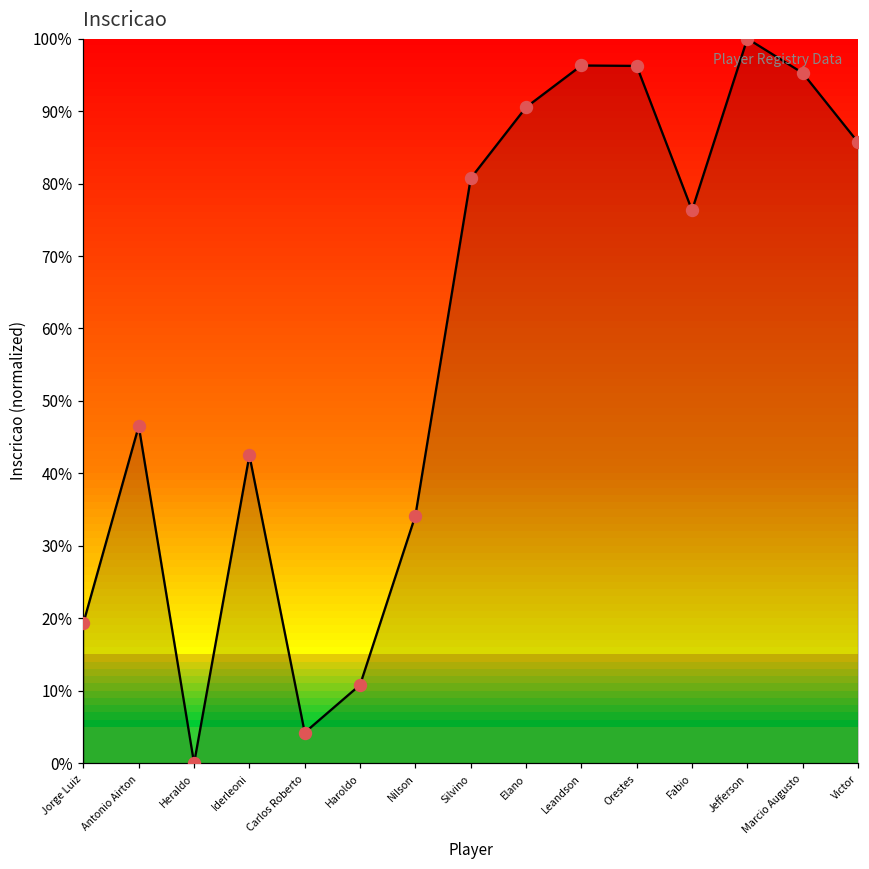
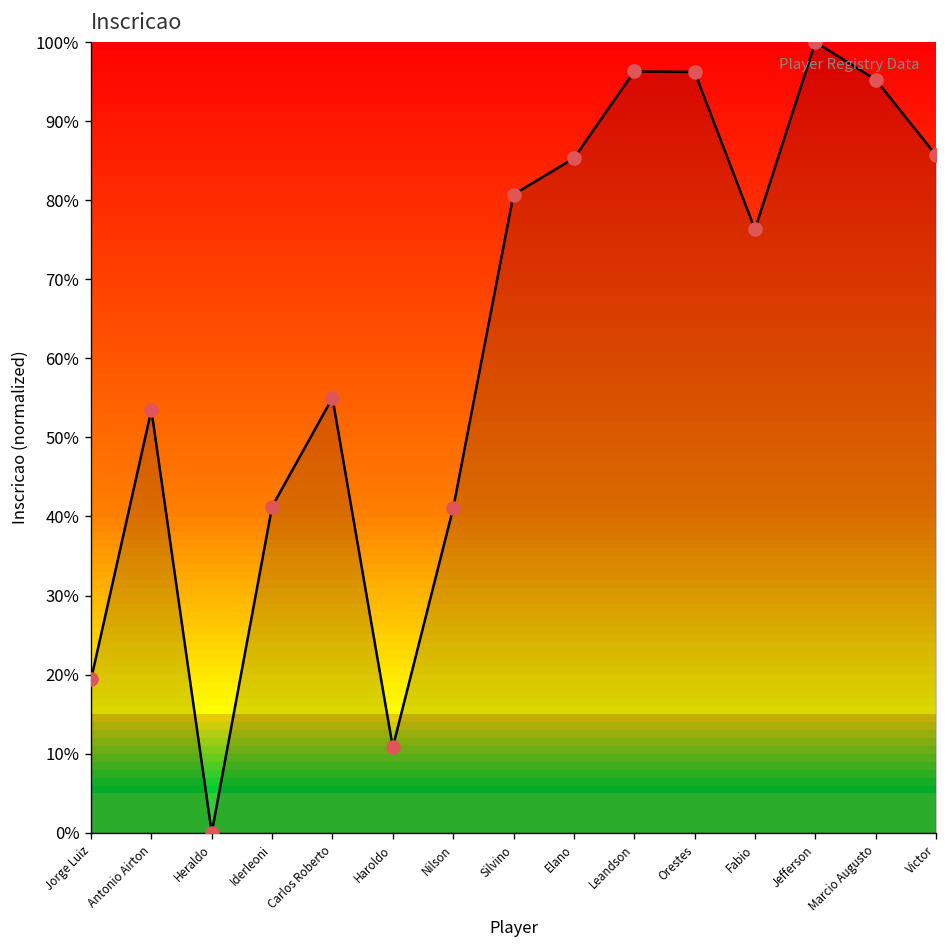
Antonio Airton: 47% -> 53%
Iderleoni: 42% -> 41%
Carlos Roberto: 4% -> 55%
Nilson: 34% -> 41%
Elano: 91% -> 85%
